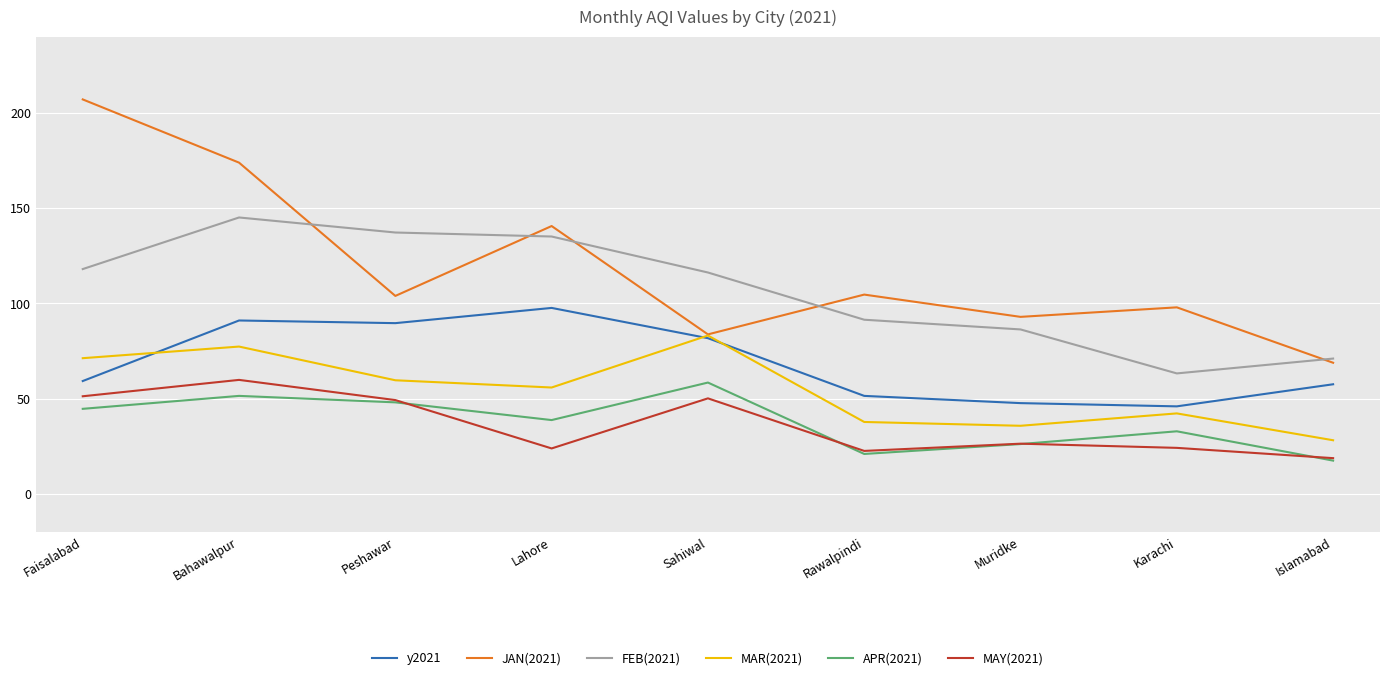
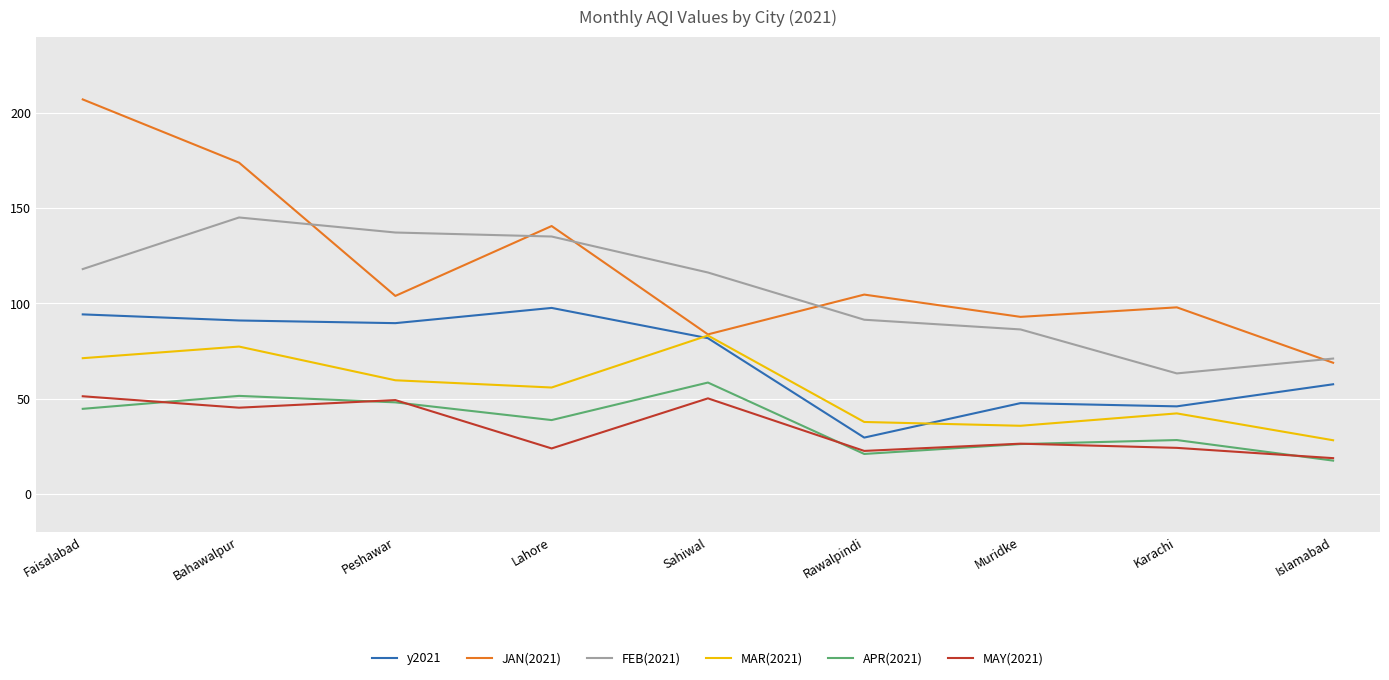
y2021, Faisalabad: 59 -> 94
MAY(2021), Bahawalpur: 60 -> 45
y2021, Rawalpindi: 51 -> 30
APR(2021), Karachi: 33 -> 28
